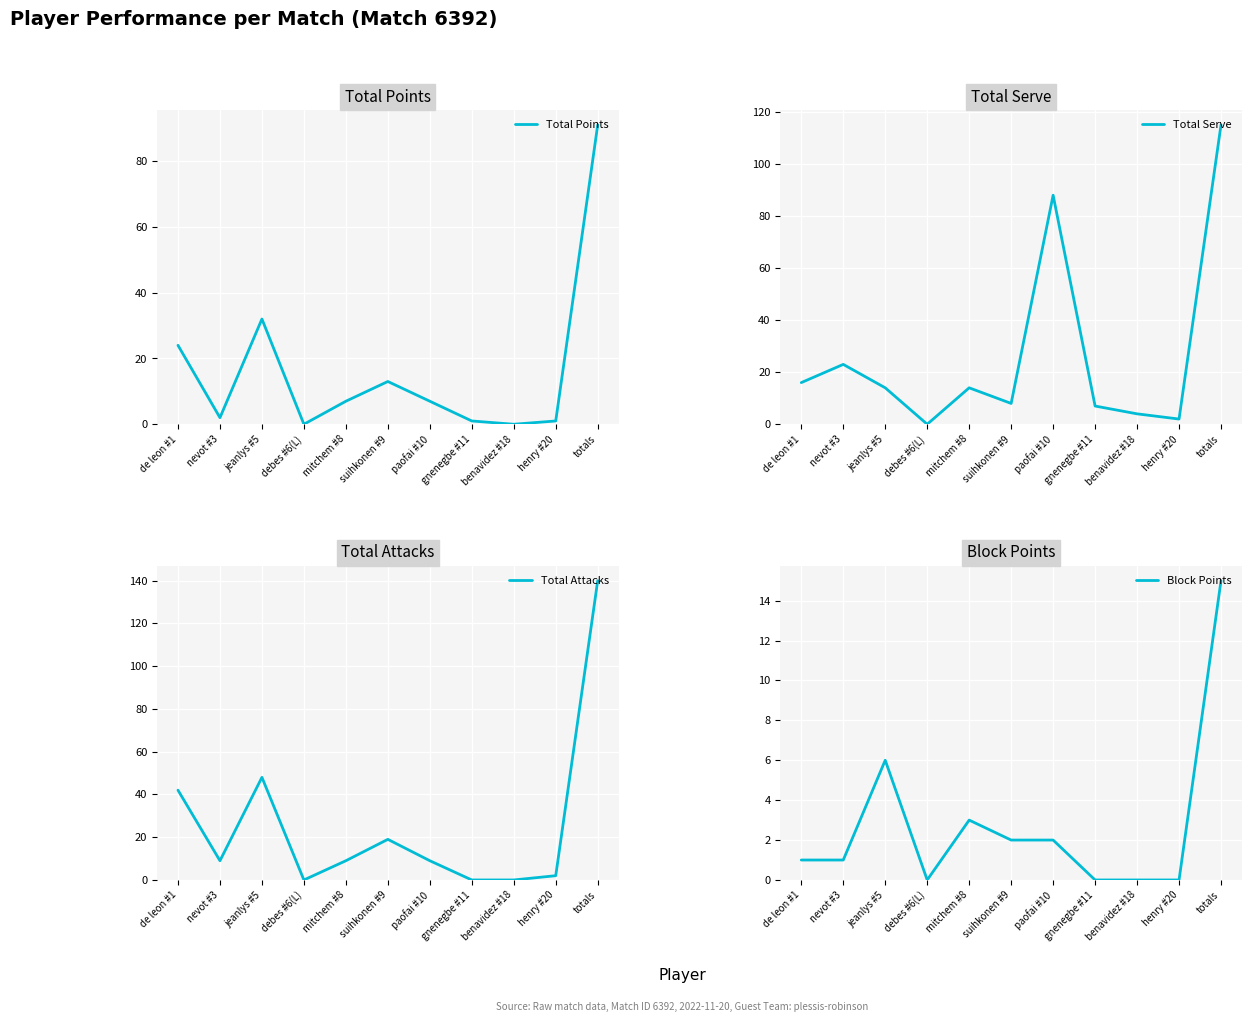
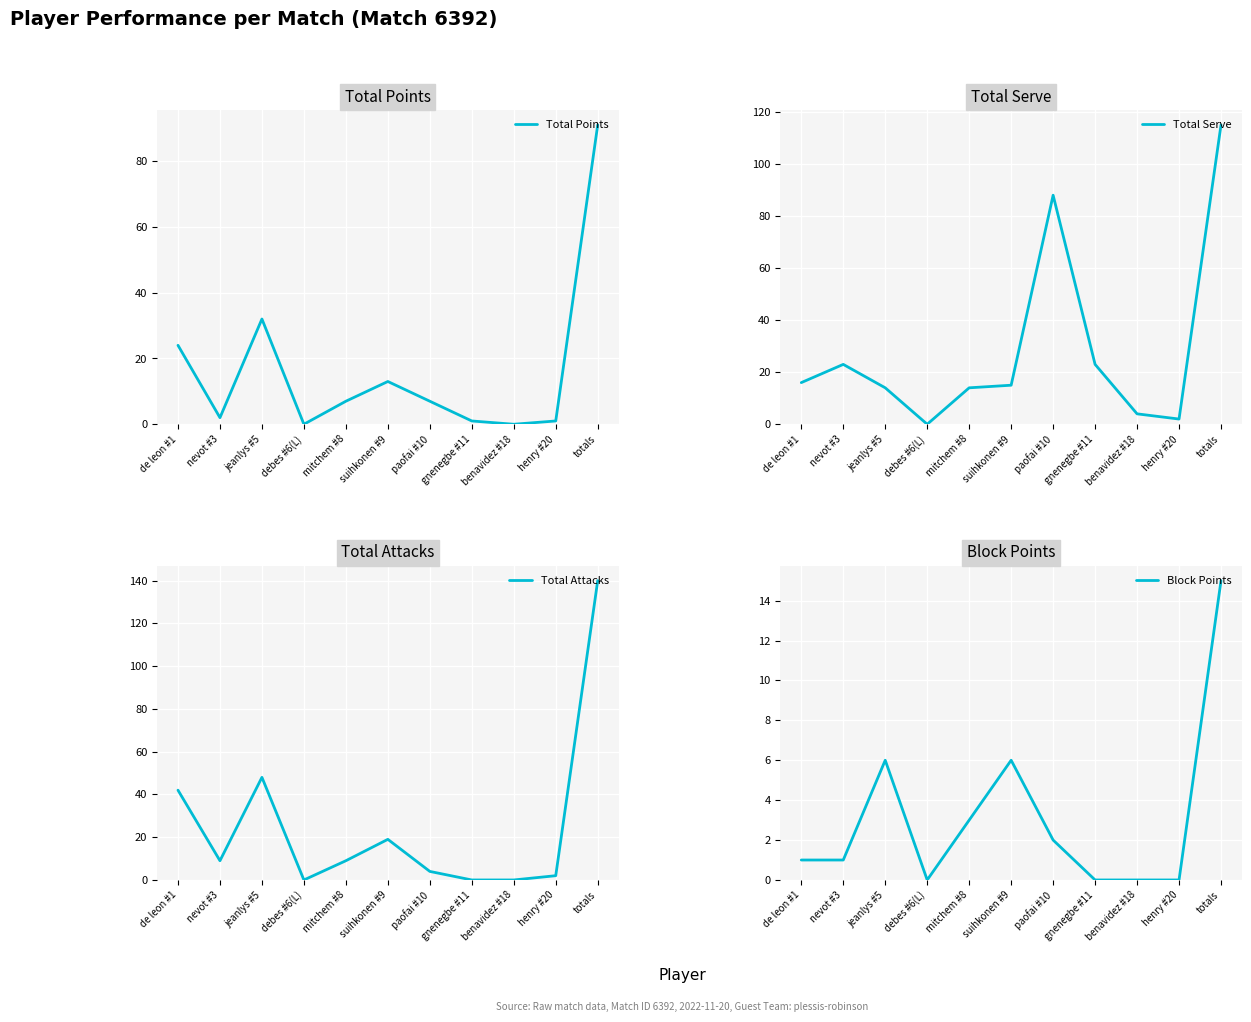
Total Serve, suihkonen #9: 8 -> 15
Total Serve, gnenegbe #11: 7 -> 23
Total Attacks, paofai #10: 9 -> 4
Block Points, suihkonen #9: 2 -> 6
